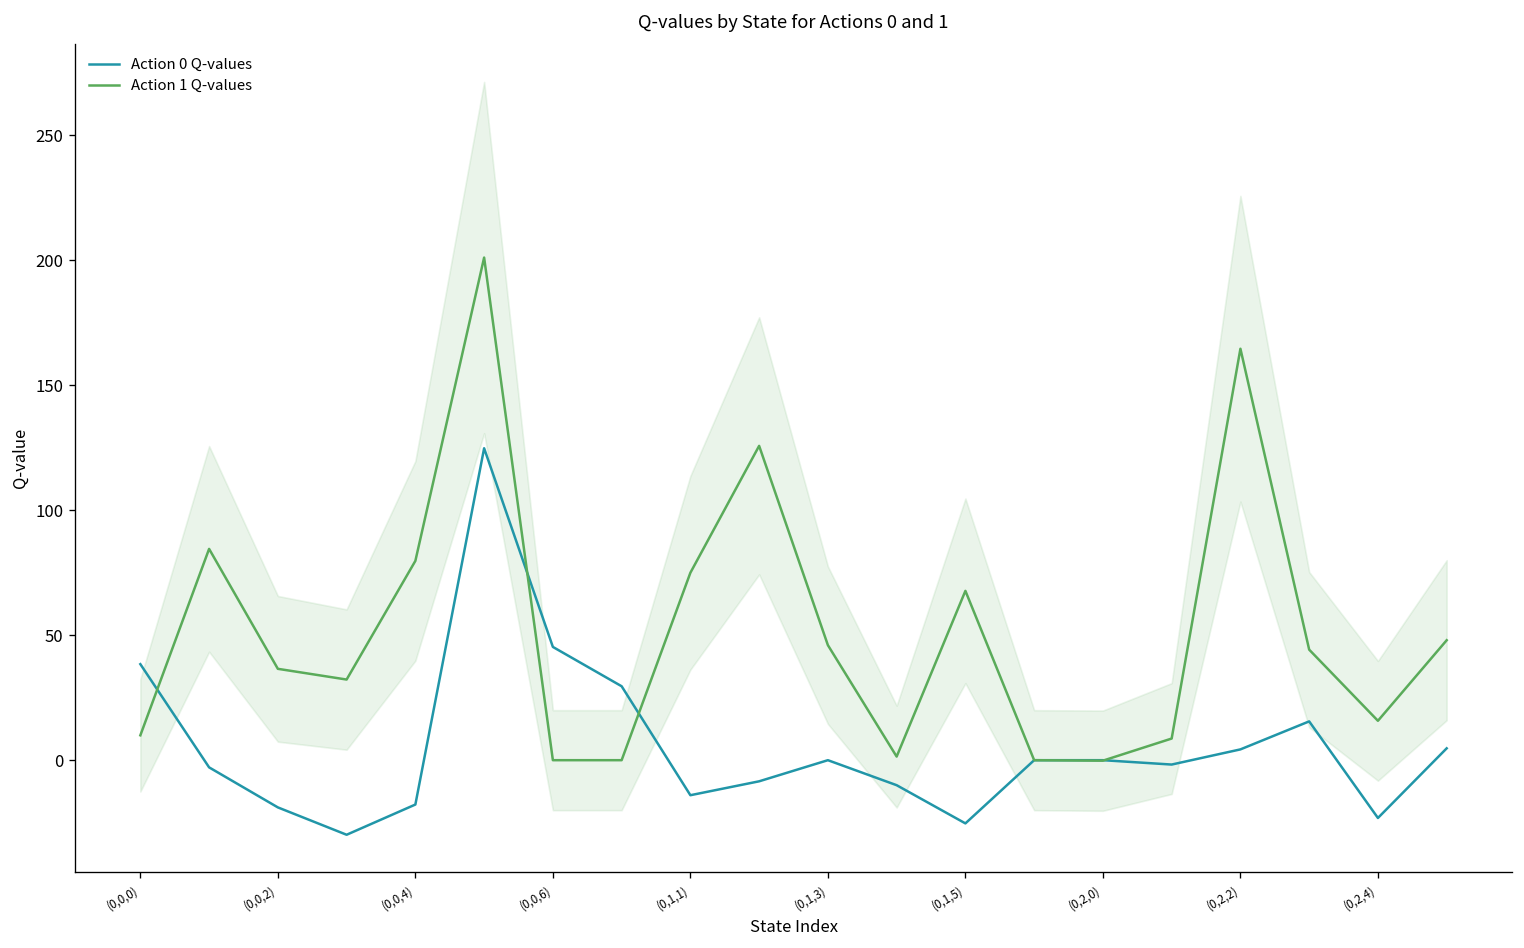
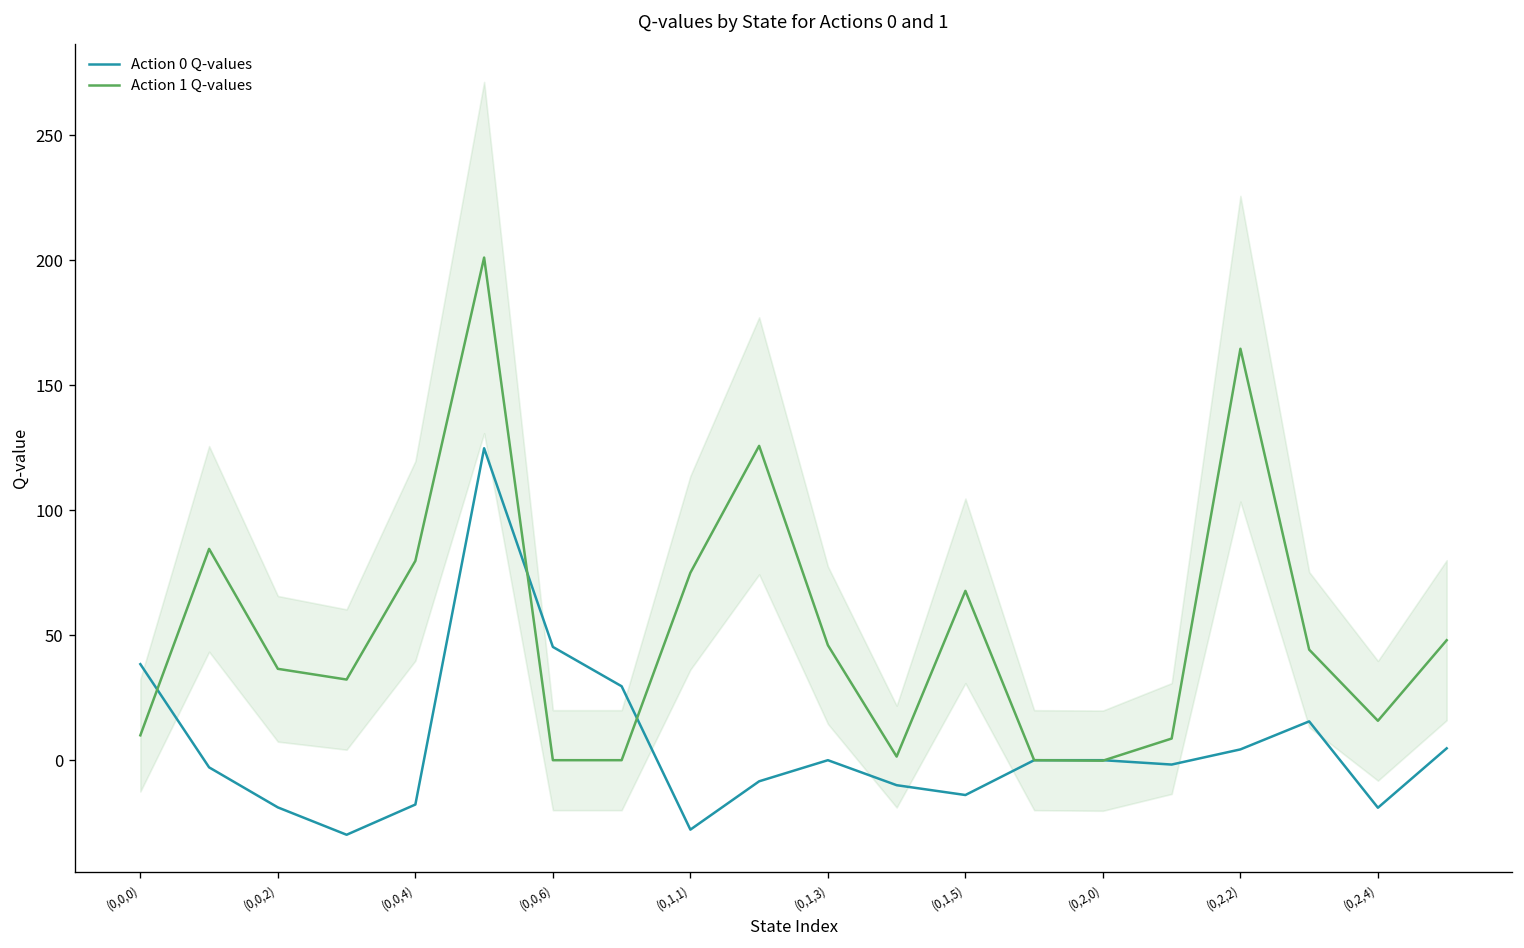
Action 0 Q-values, (0,1,1): -14 -> -28
Action 0 Q-values, (0,1,5): -25 -> -14
Action 0 Q-values, (0,2,4): -23 -> -19
